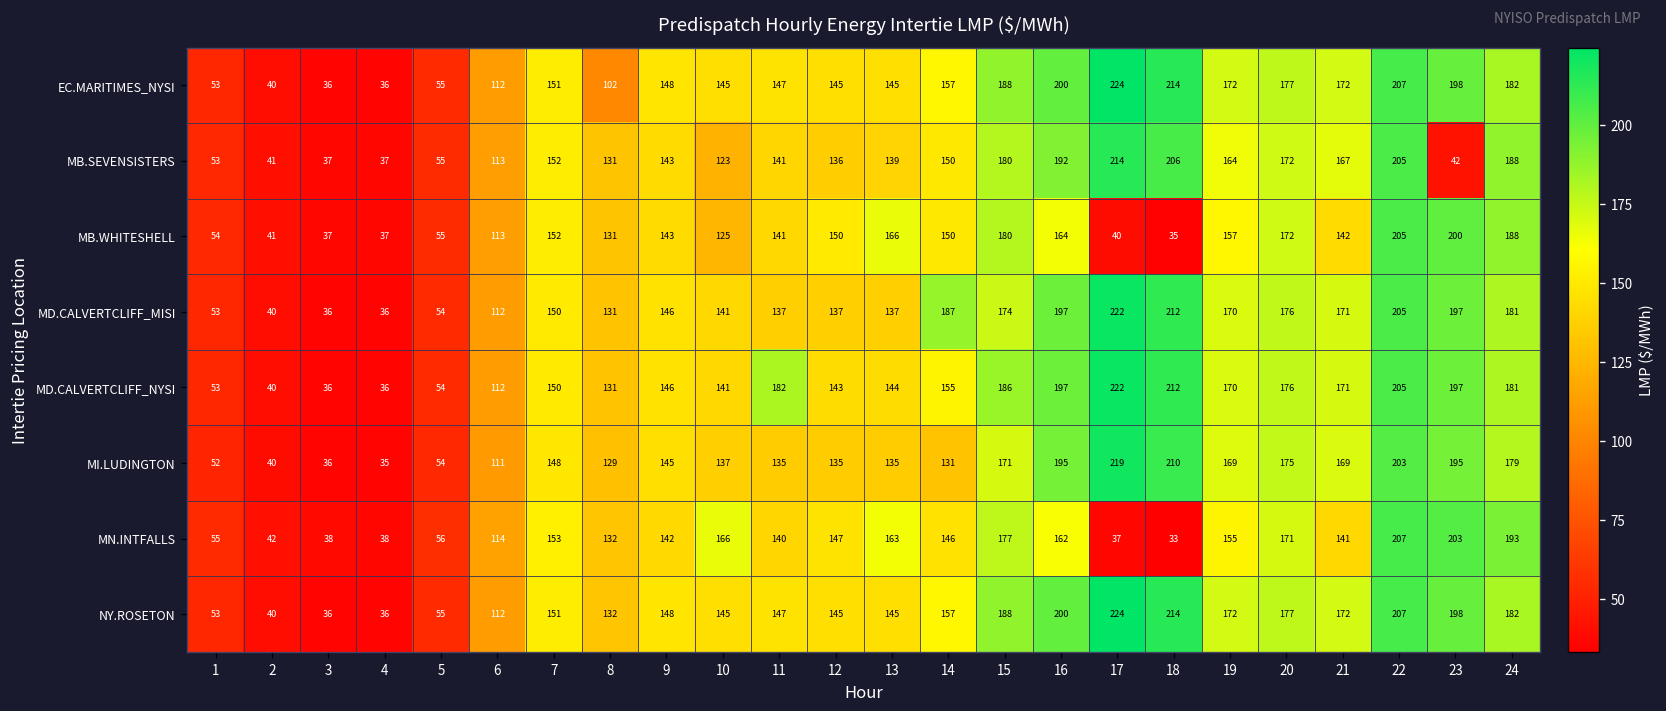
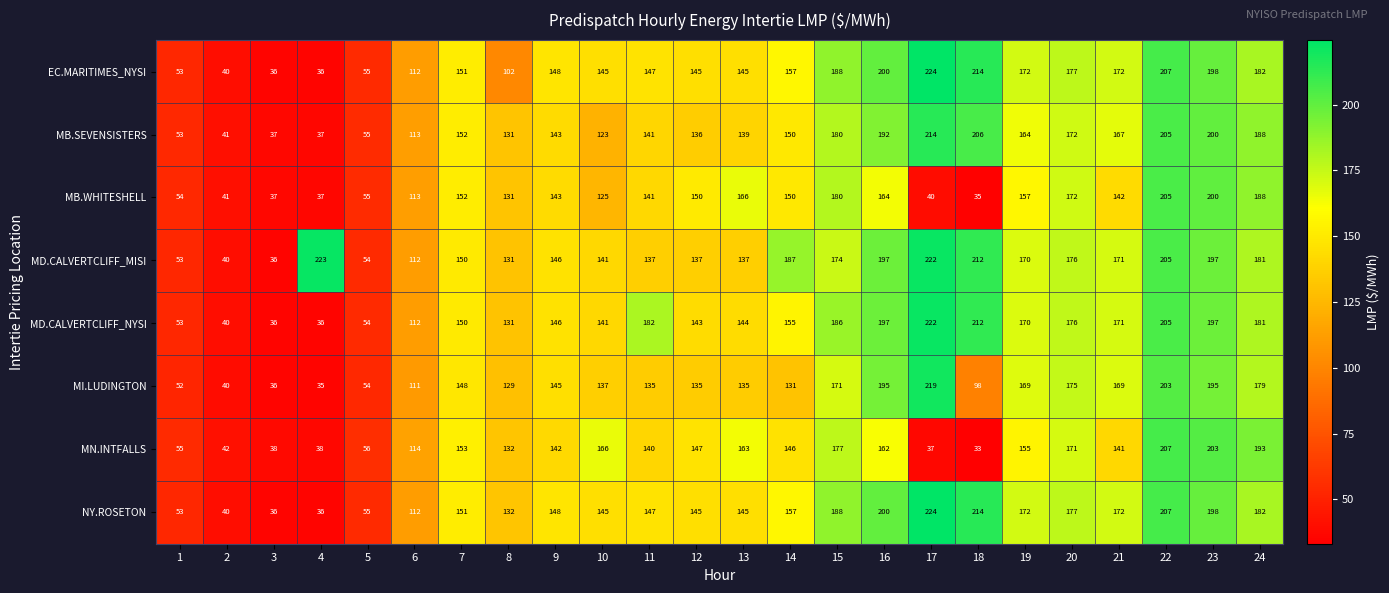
MB.SEVENSISTERS, 23: 42 -> 200
MD.CALVERTCLIFF_MISI, 4: 36 -> 223
MI.LUDINGTON, 18: 210 -> 98
